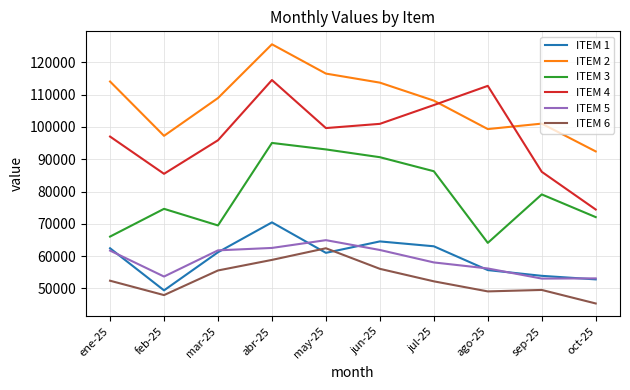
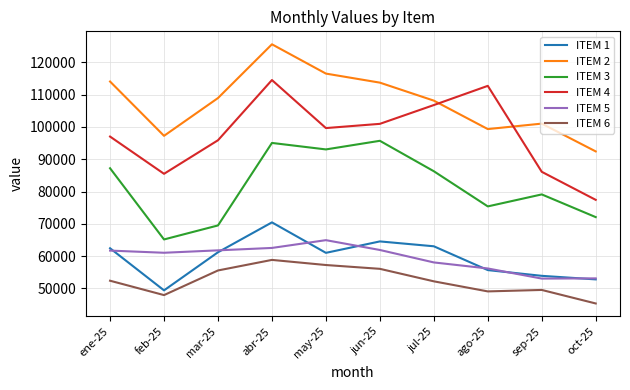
ITEM 3, ene-25: 66000 -> 87000
ITEM 3, feb-25: 75000 -> 65000
ITEM 5, feb-25: 54000 -> 61000
ITEM 6, may-25: 62000 -> 57000
ITEM 3, jun-25: 91000 -> 96000
ITEM 3, ago-25: 64000 -> 75000
ITEM 4, oct-25: 74000 -> 77000
